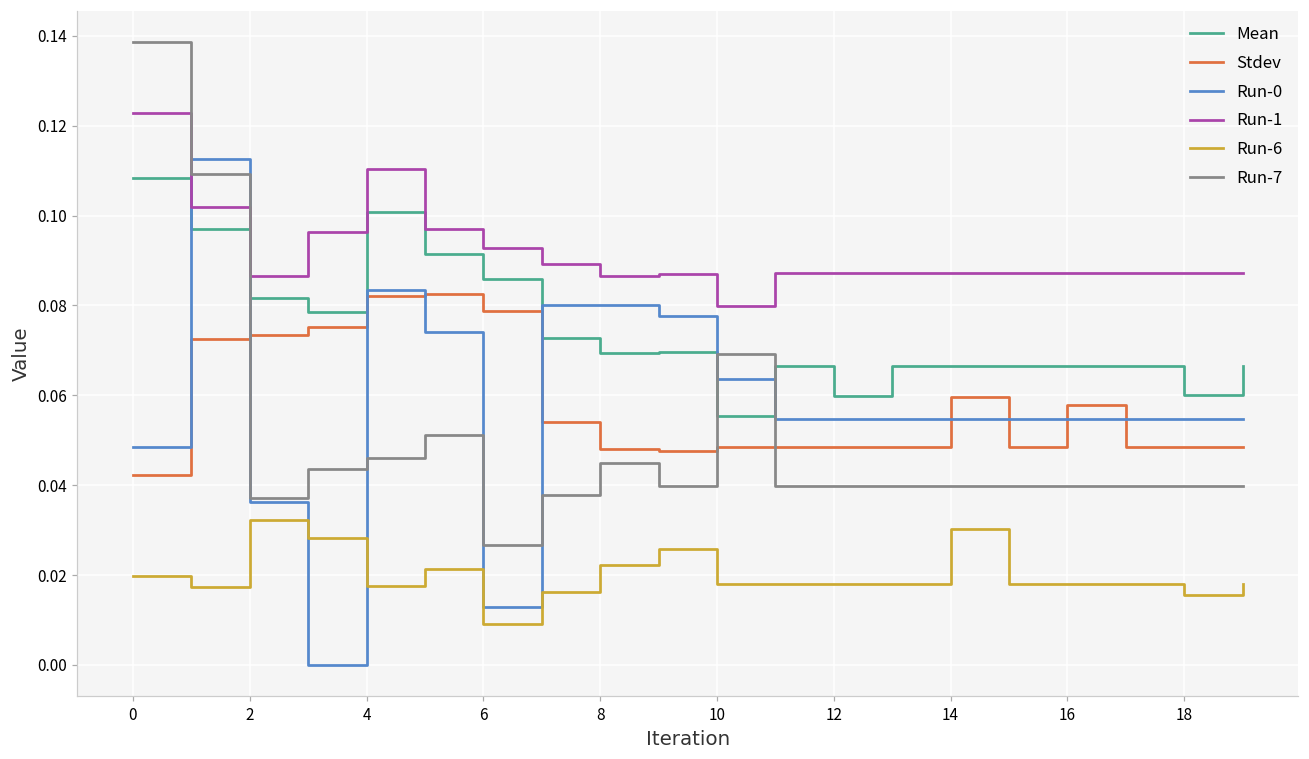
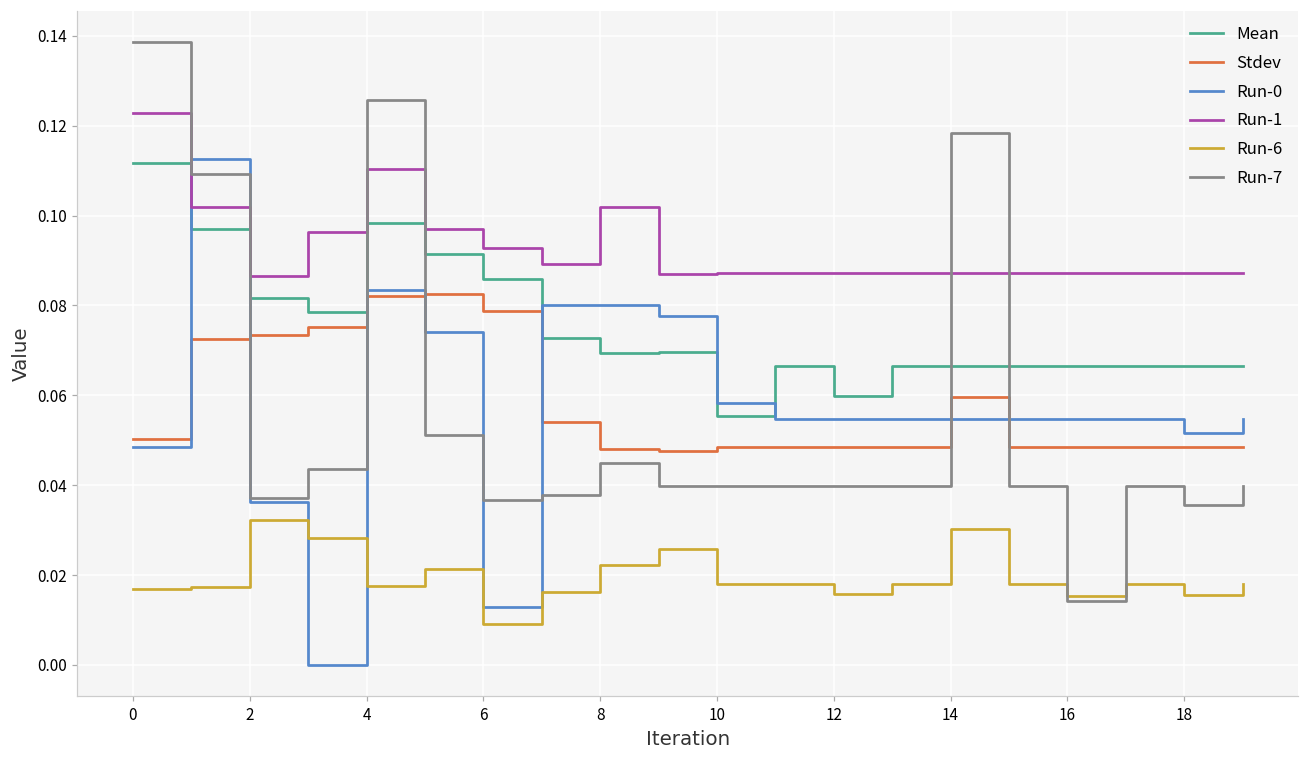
Mean, 0: 0.108 -> 0.112
Stdev, 0: 0.042 -> 0.050
Run-6, 0: 0.020 -> 0.017
Mean, 4: 0.101 -> 0.098
Run-7, 4: 0.046 -> 0.126
Run-7, 6: 0.027 -> 0.037
Run-1, 8: 0.087 -> 0.102
Run-0, 10: 0.064 -> 0.058
Run-1, 10: 0.080 -> 0.087
Run-7, 10: 0.069 -> 0.040
Run-6, 12: 0.018 -> 0.016
Run-7, 14: 0.040 -> 0.118
Stdev, 16: 0.058 -> 0.048
Run-6, 16: 0.018 -> 0.015
Run-7, 16: 0.040 -> 0.014
Mean, 18: 0.060 -> 0.067
Run-0, 18: 0.055 -> 0.052
Run-7, 18: 0.040 -> 0.036
